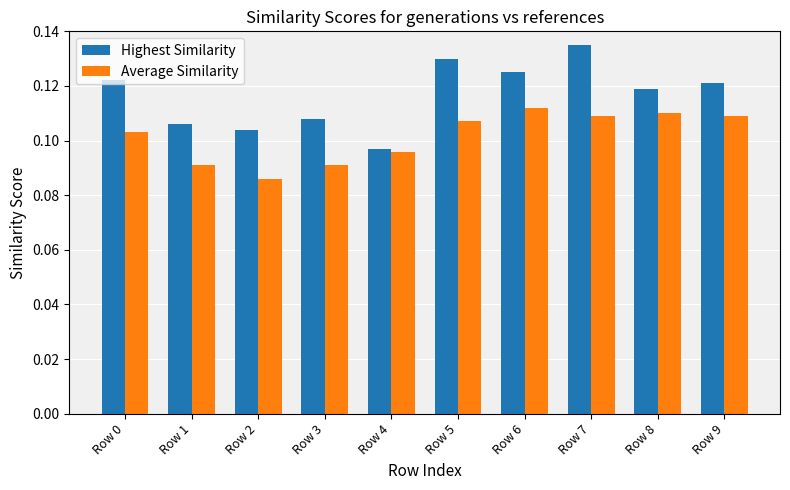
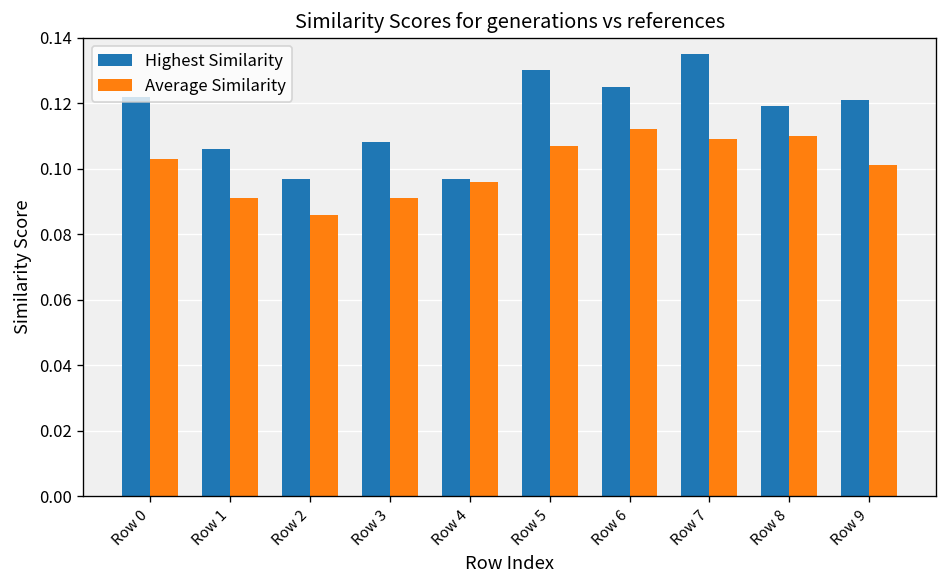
Highest Similarity, Row 2: 0.104 -> 0.097
Average Similarity, Row 9: 0.109 -> 0.101
